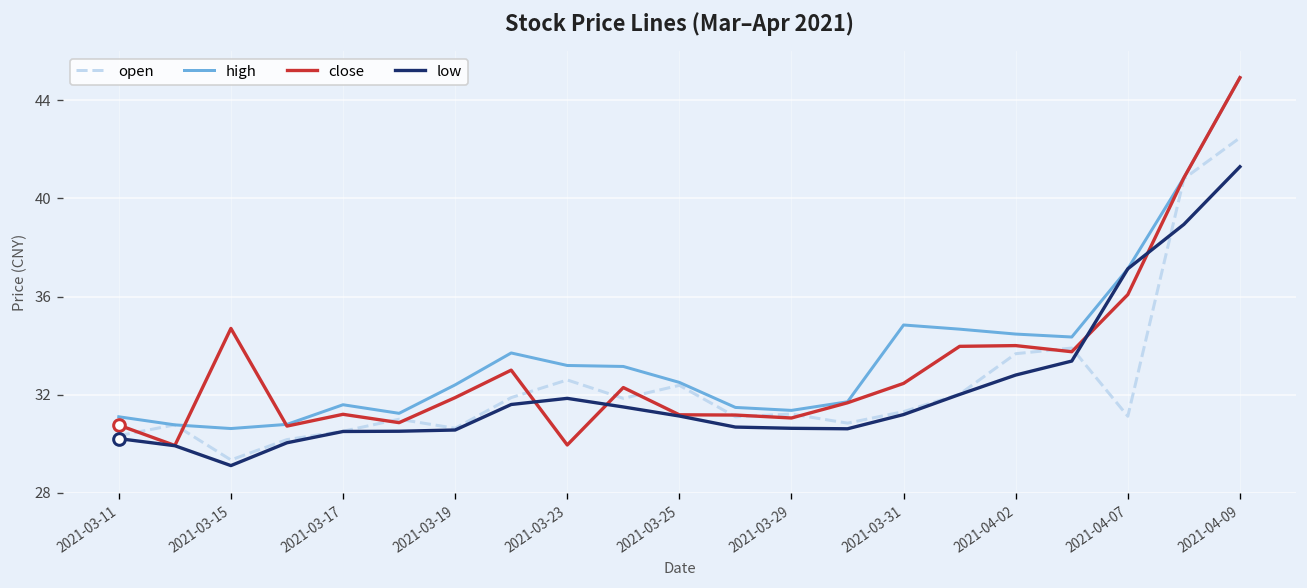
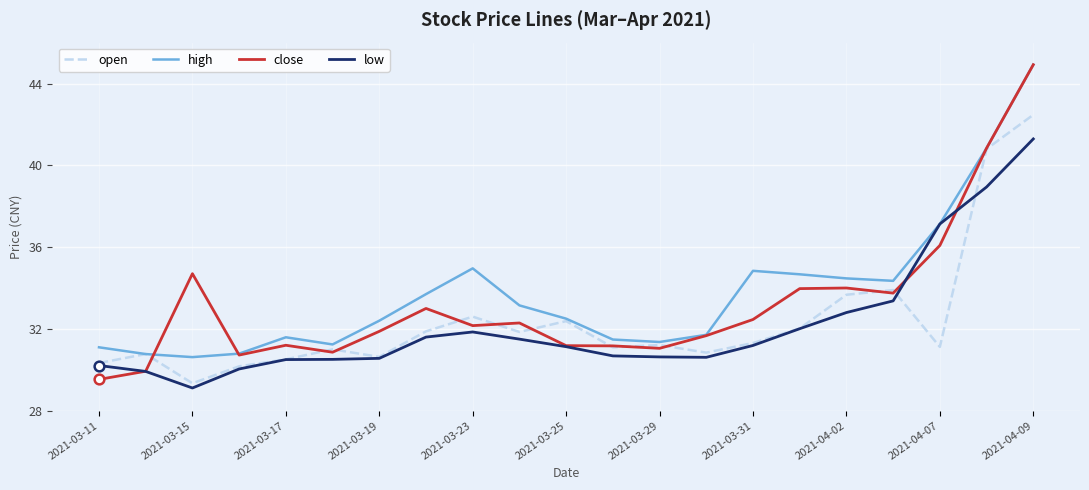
close, 2021-03-11: 30.8 -> 29.5
high, 2021-03-23: 33.2 -> 35.0
close, 2021-03-23: 30.0 -> 32.2
